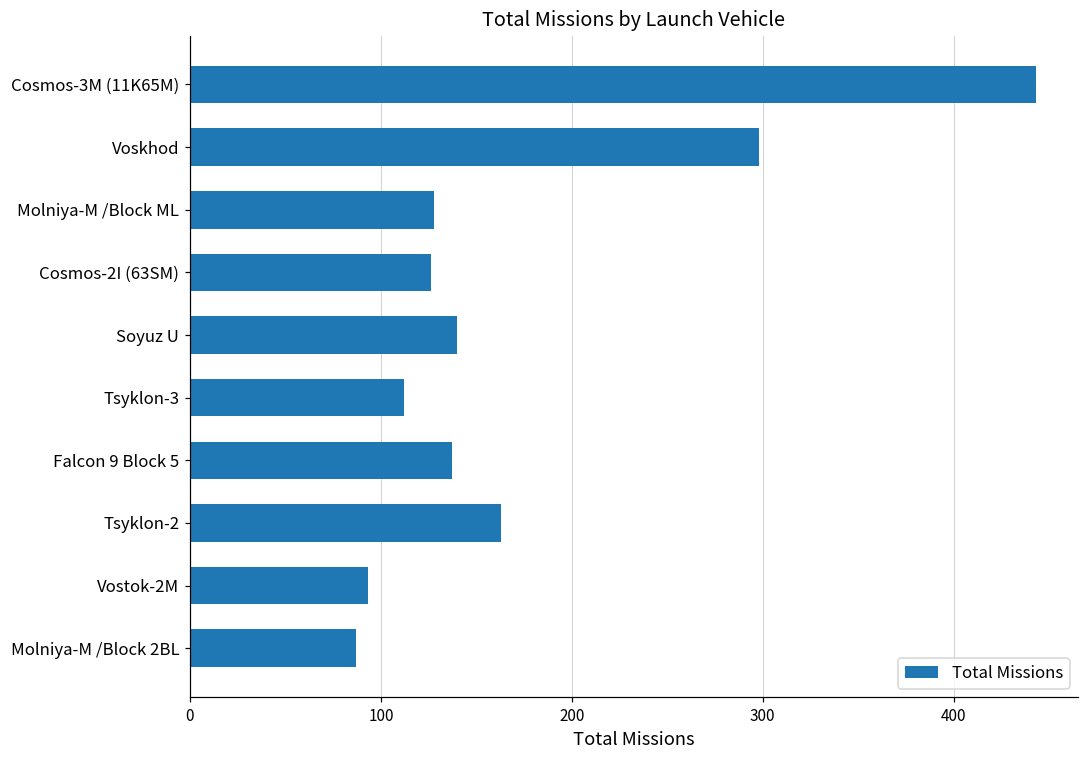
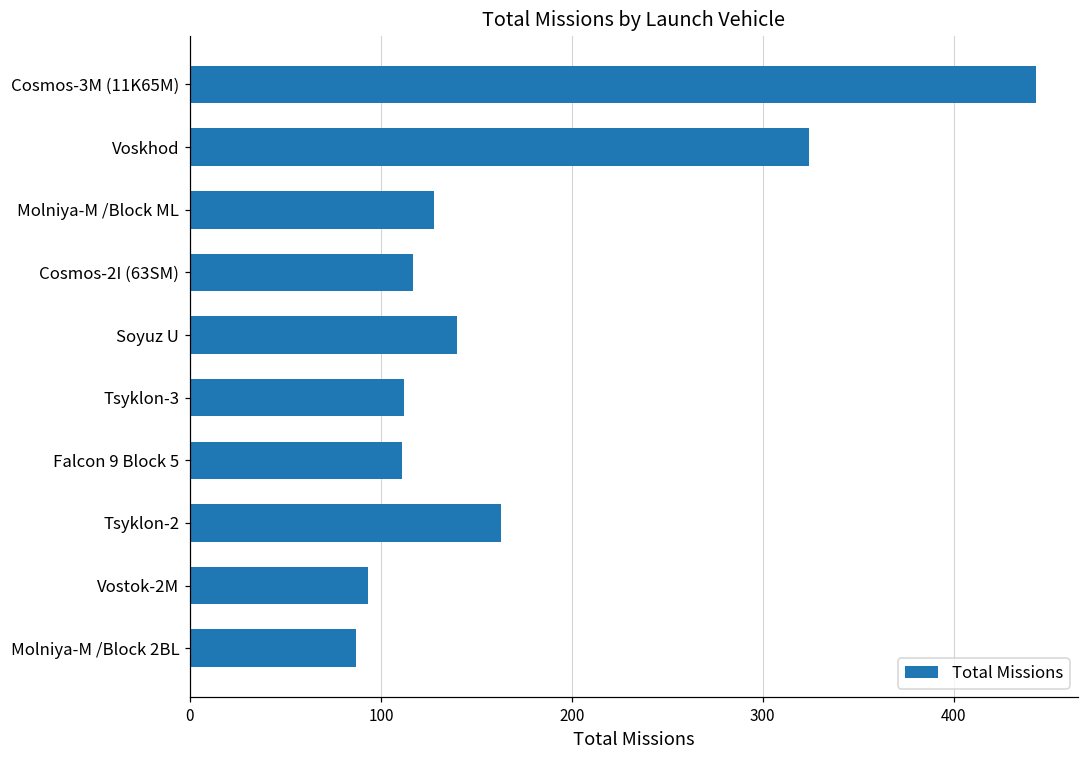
Voskhod: 298 -> 324
Cosmos-2I (63SM): 126 -> 117
Falcon 9 Block 5: 137 -> 111
